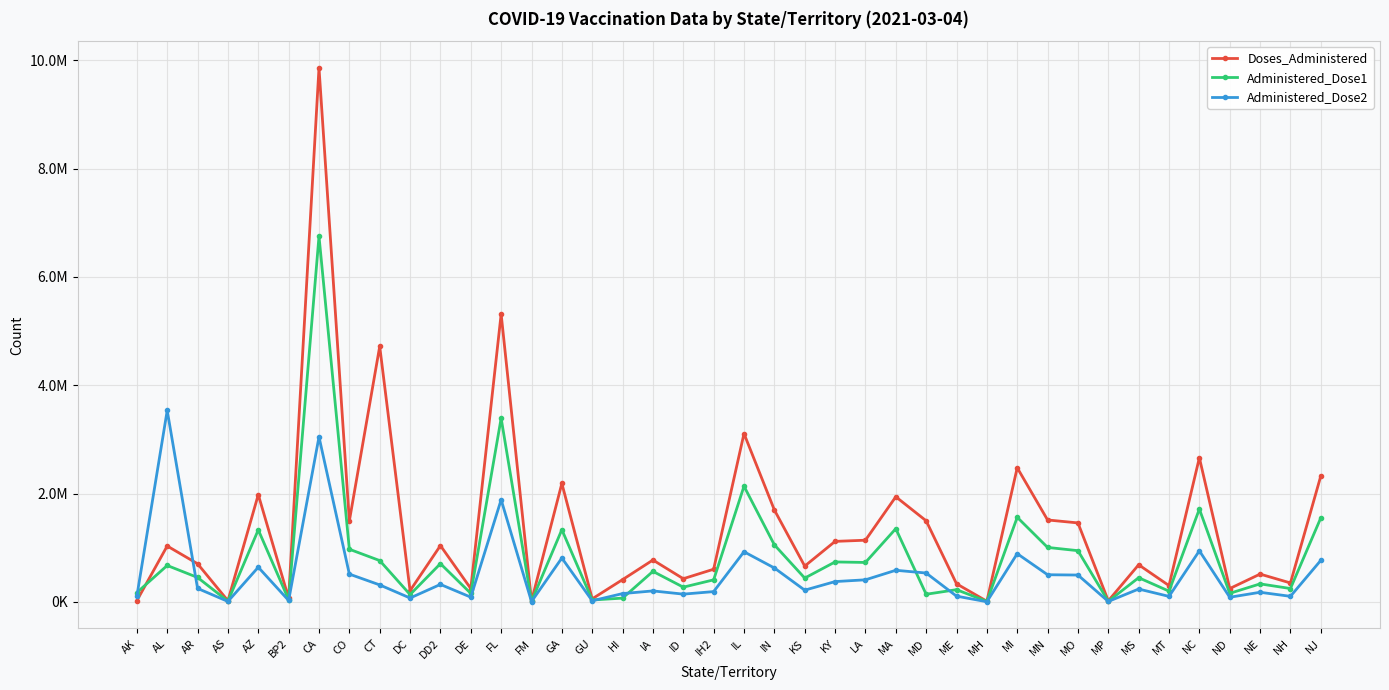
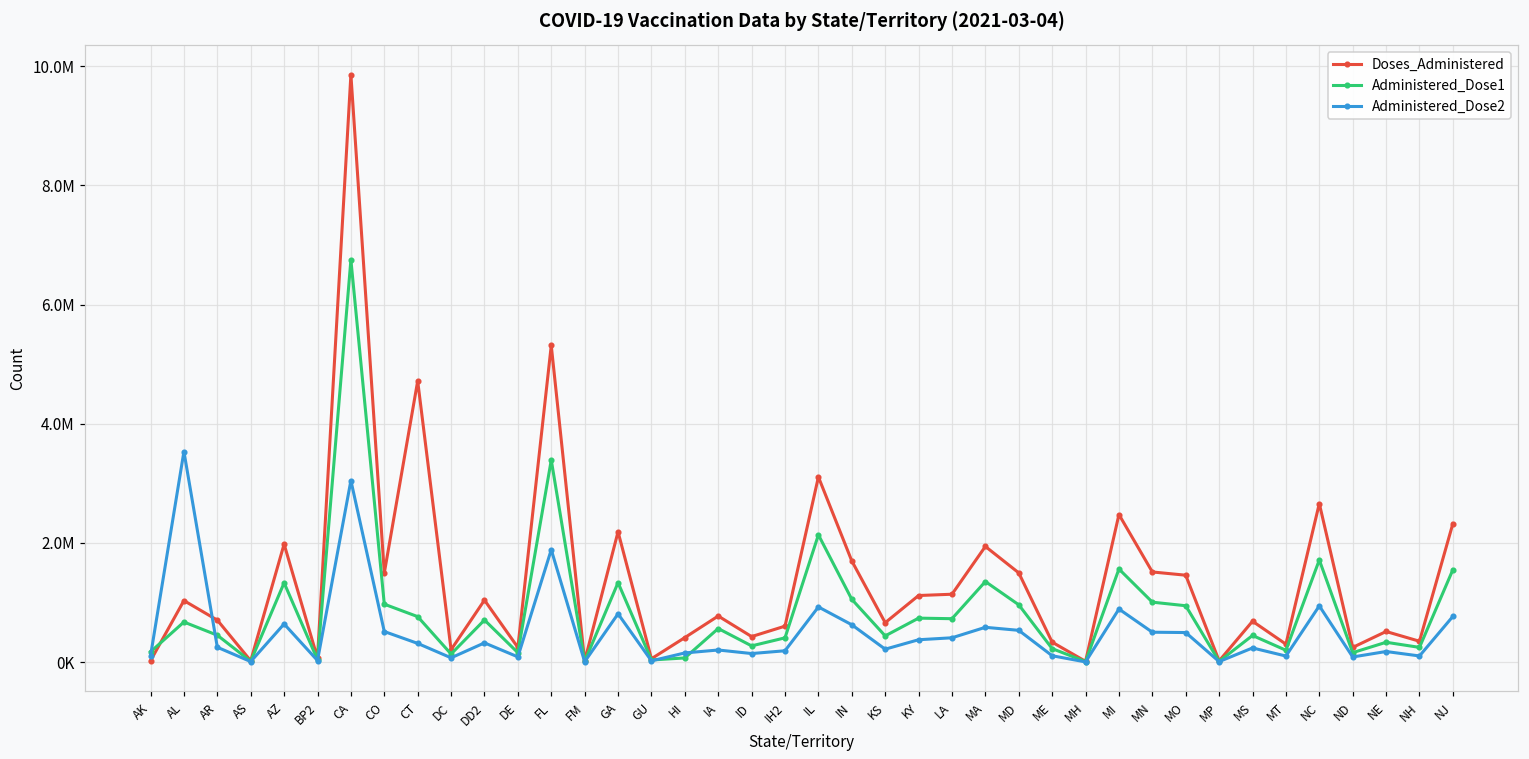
Administered_Dose1, MD: 100000 -> 1000000
